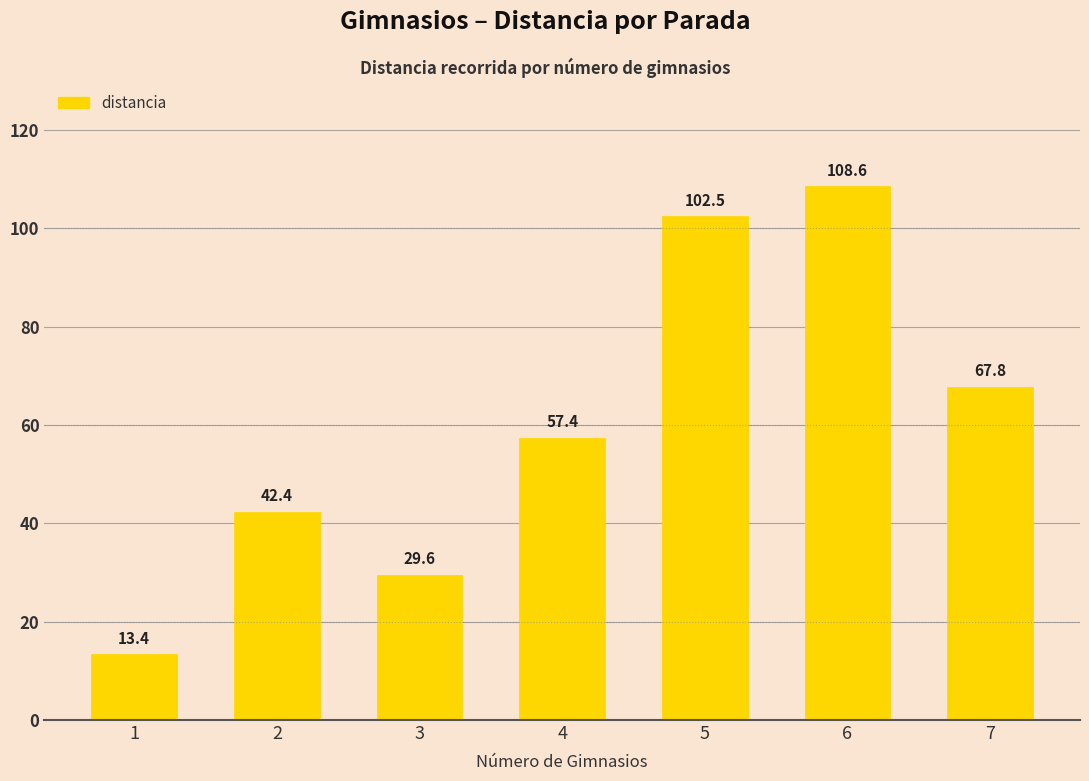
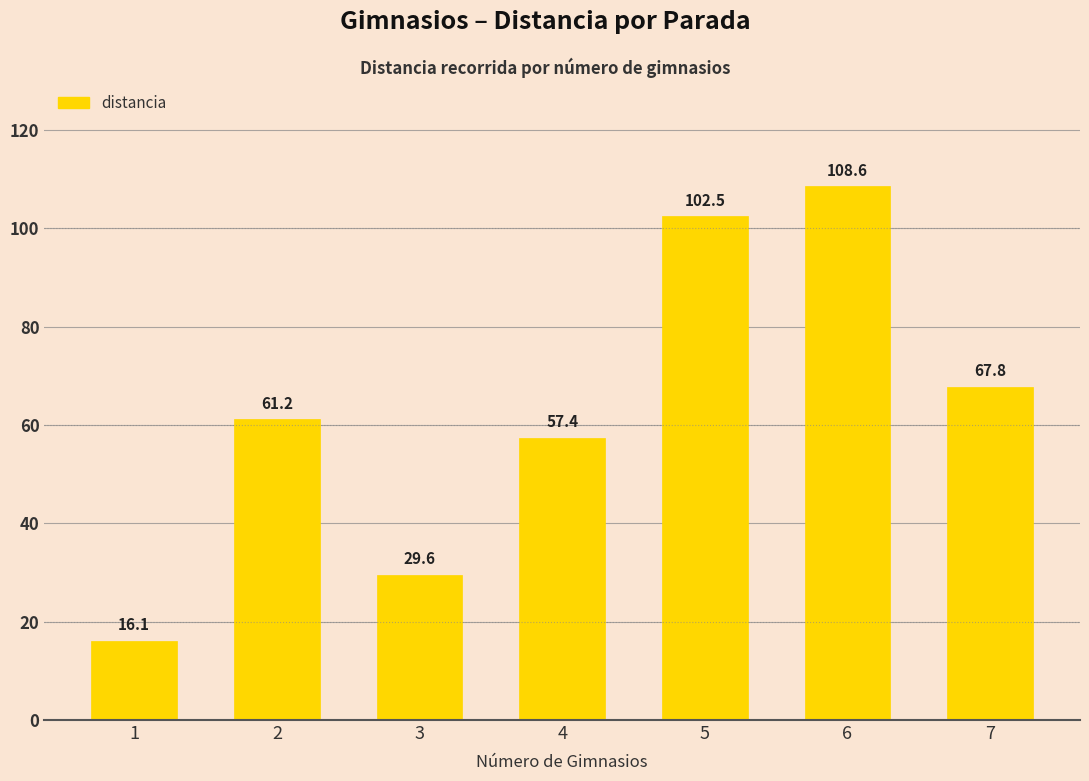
1: 13.4 -> 16.1
2: 42.4 -> 61.2
